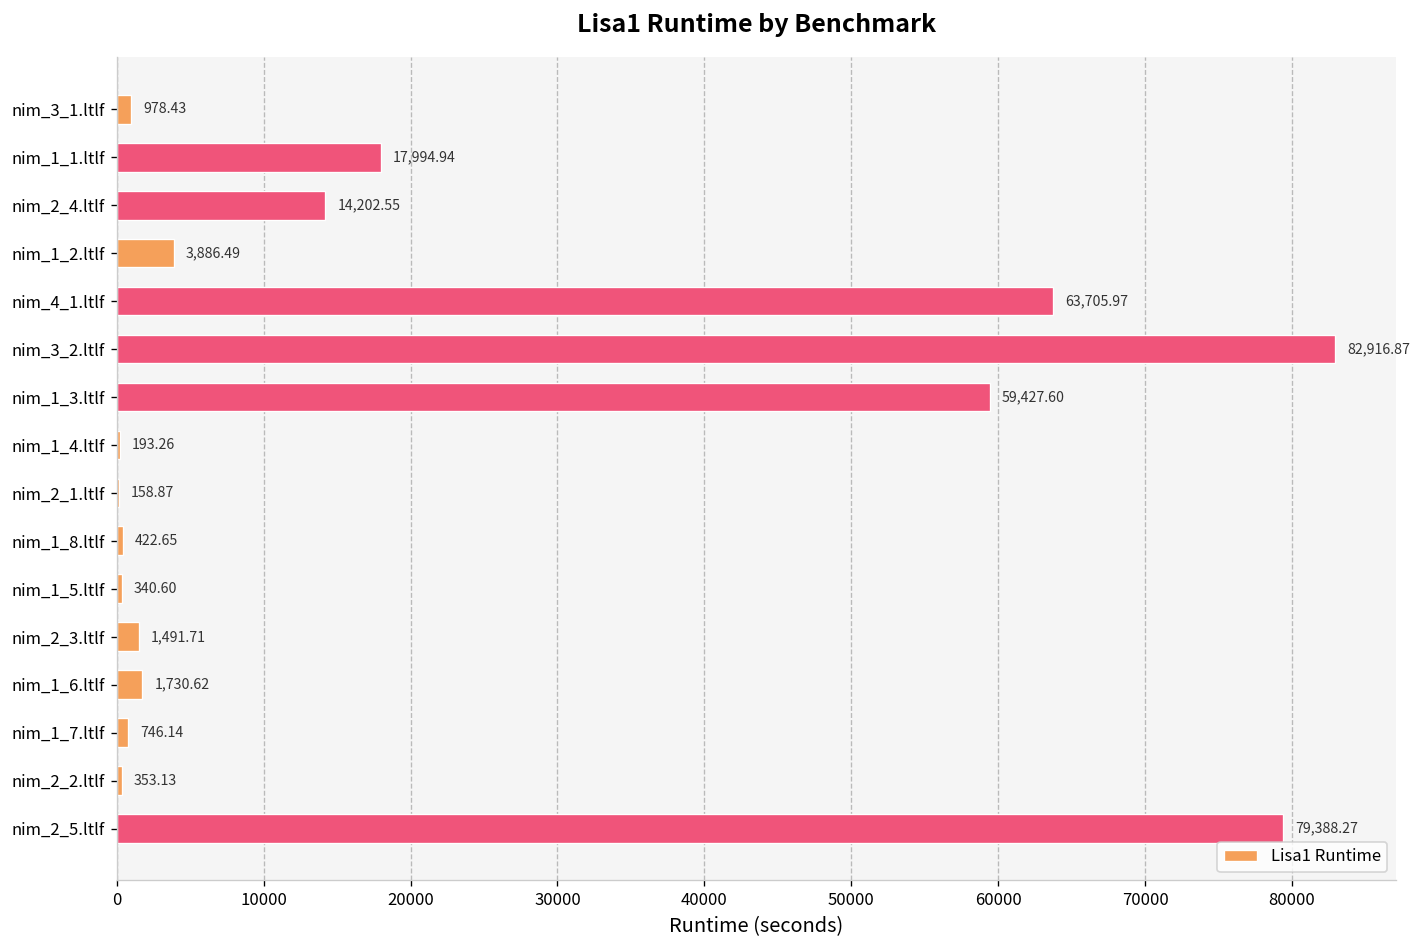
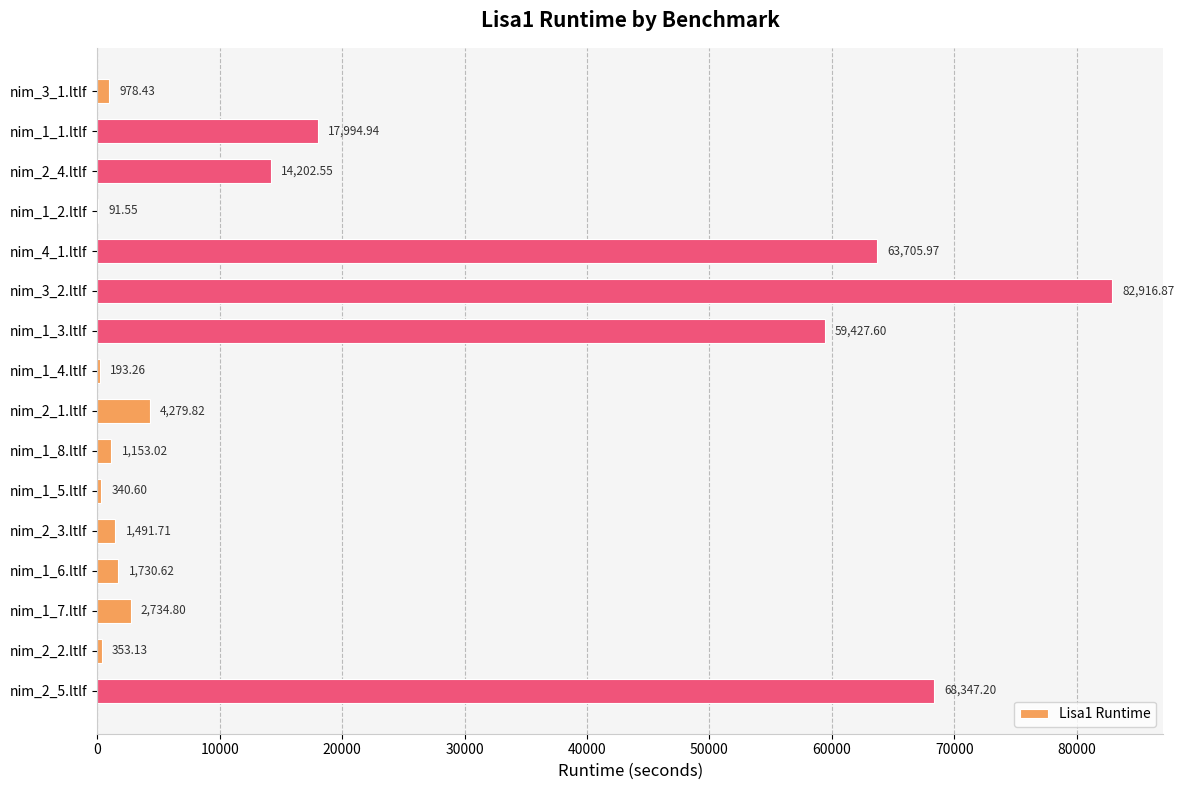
nim_1_2.ltlf: 3,886.49 -> 91.55
nim_2_1.ltlf: 158.87 -> 4,279.82
nim_1_8.ltlf: 422.65 -> 1,153.02
nim_1_7.ltlf: 746.14 -> 2,734.80
nim_2_5.ltlf: 79,388.27 -> 68,347.20
